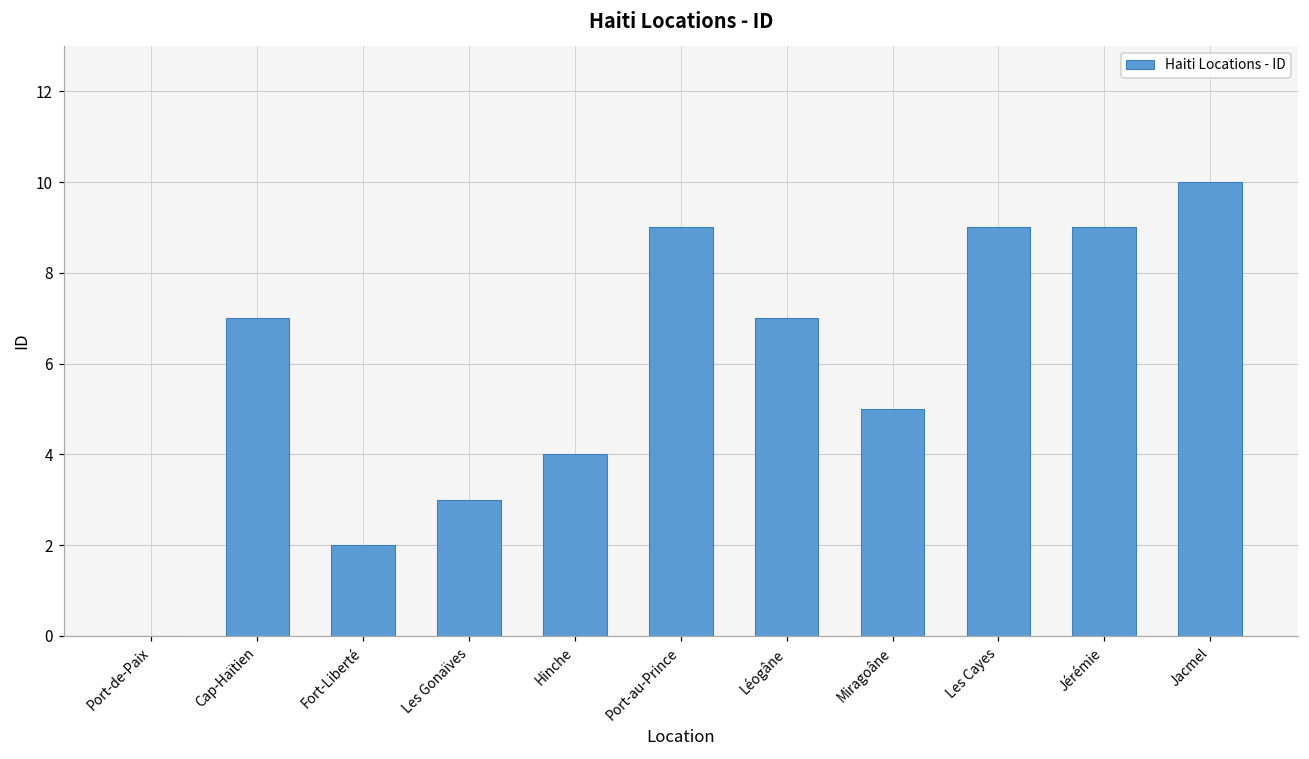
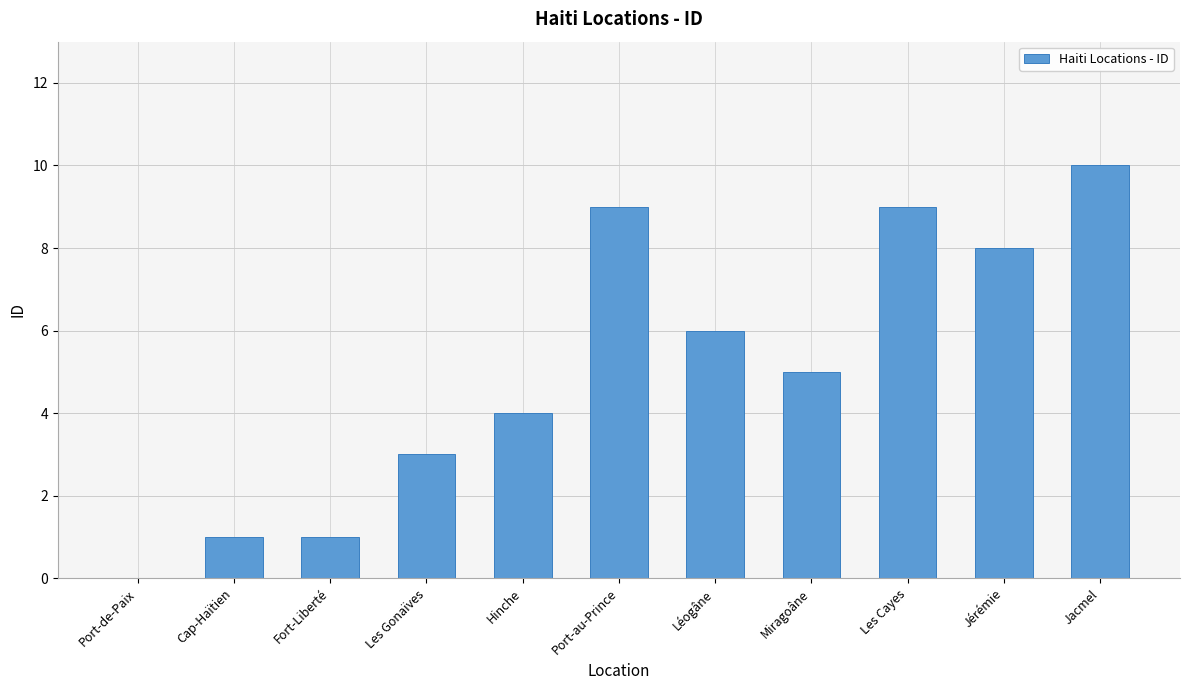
Cap-Haïtien: 7 -> 1
Fort-Liberté: 2 -> 1
Léogâne: 7 -> 6
Jérémie: 9 -> 8
